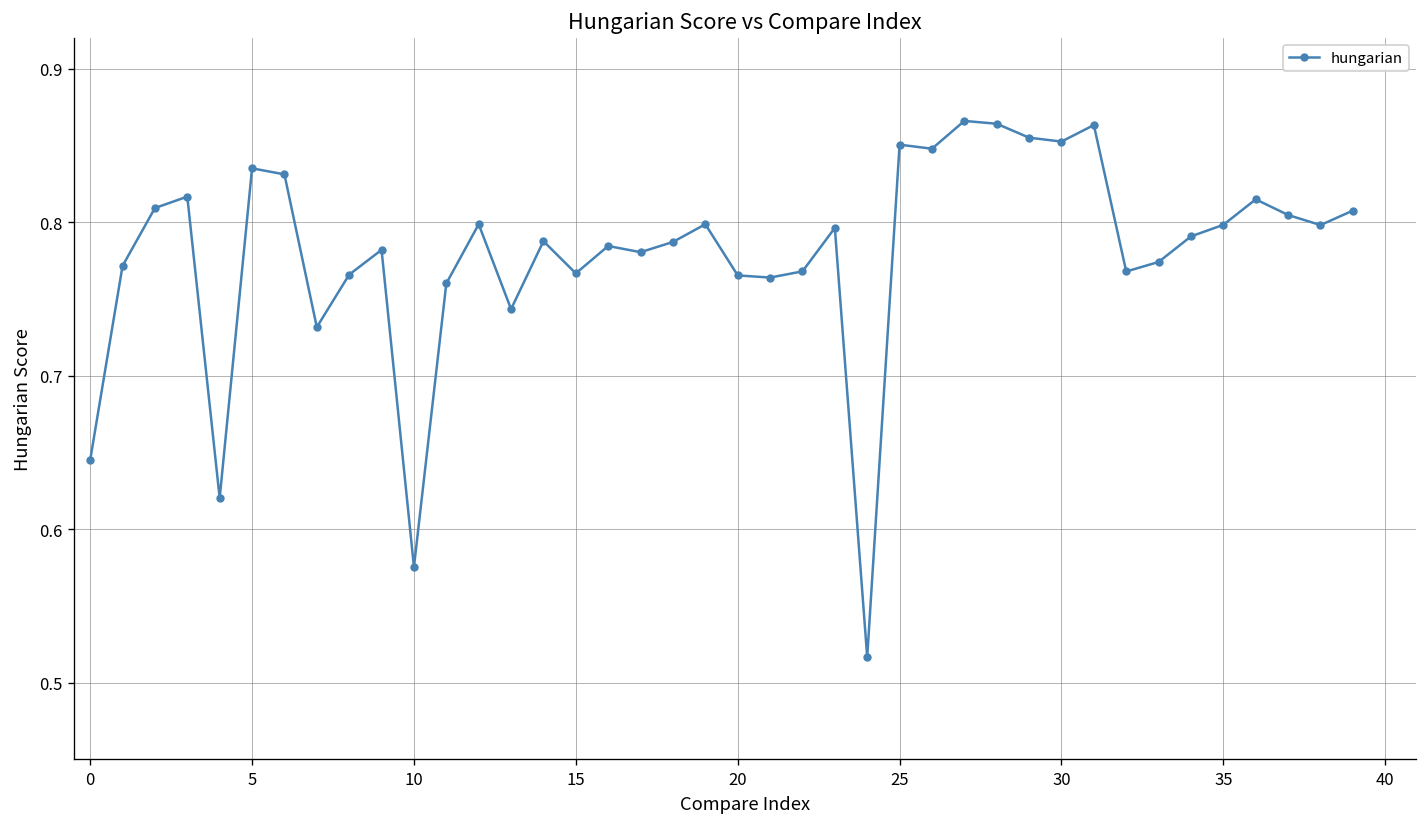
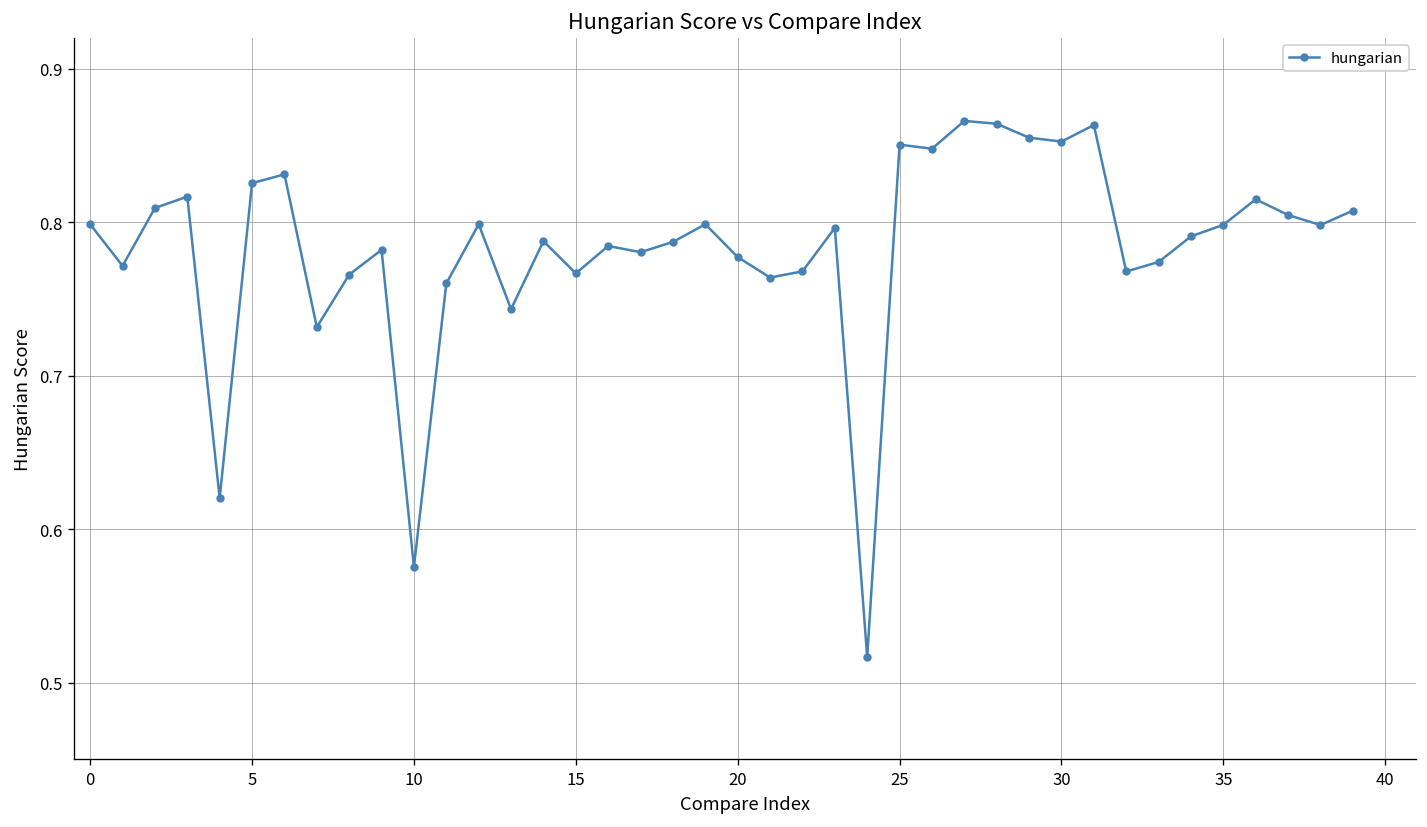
0: 0.645 -> 0.799
5: 0.835 -> 0.825
20: 0.765 -> 0.777
